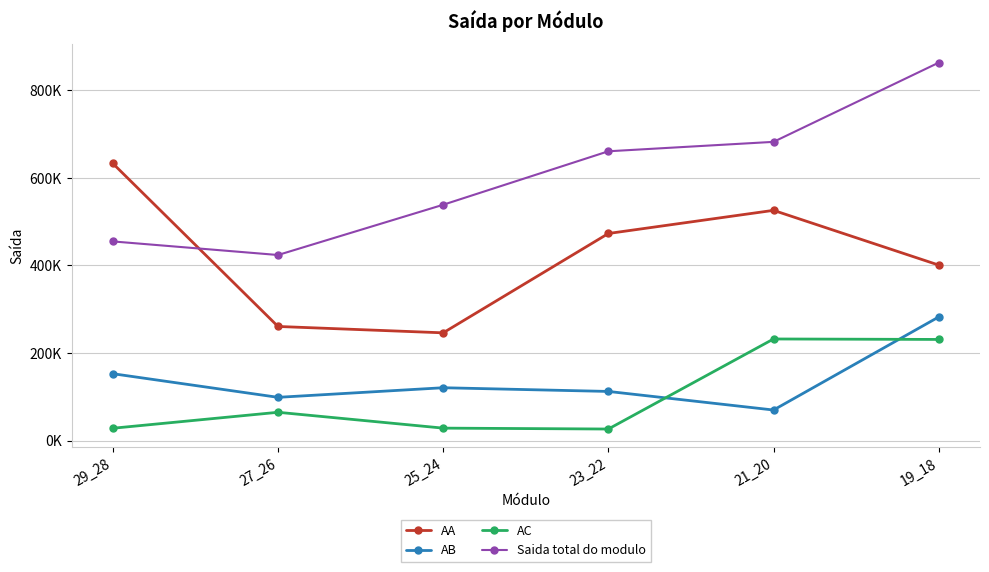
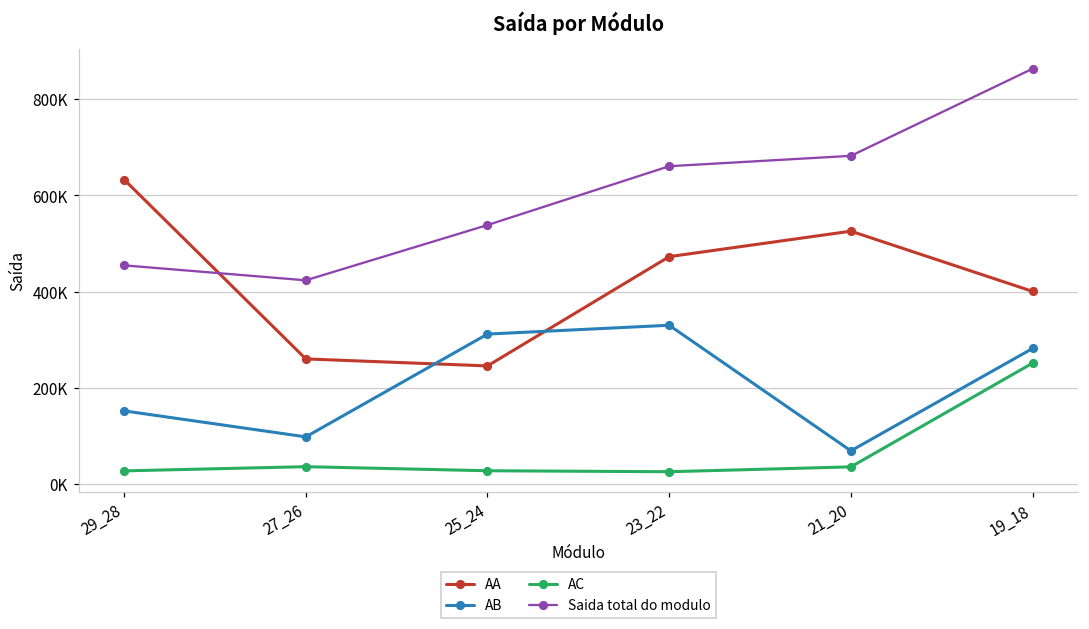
AC, 27_26: 60000 -> 40000
AB, 25_24: 120000 -> 310000
AB, 23_22: 110000 -> 330000
AC, 21_20: 230000 -> 40000
AC, 19_18: 230000 -> 250000
